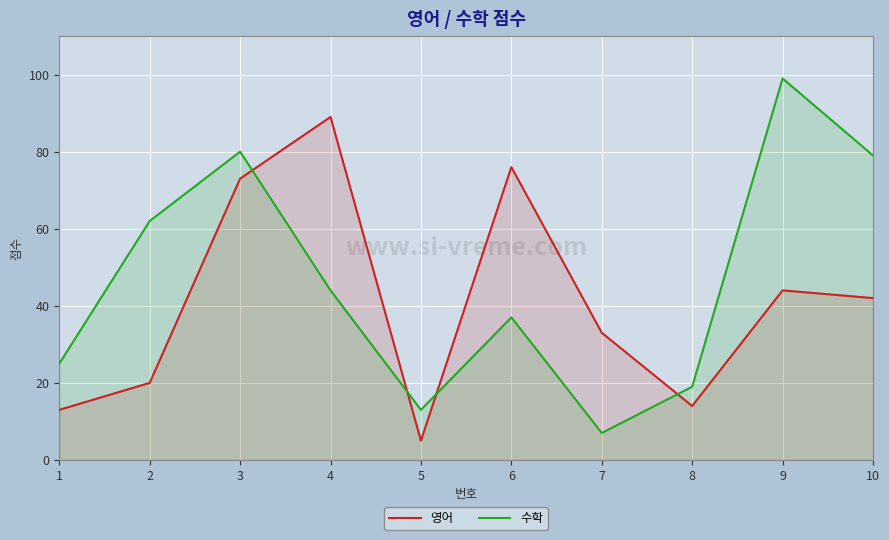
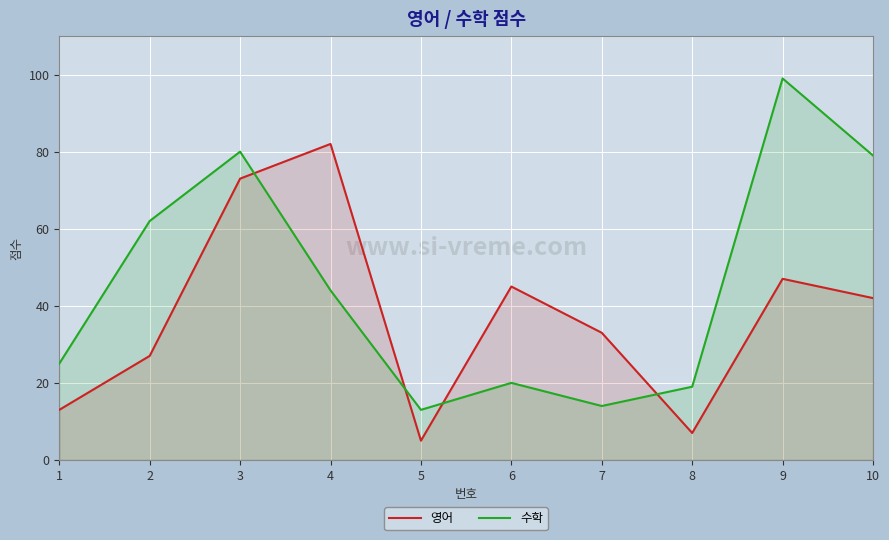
영어, 2: 20 -> 27
영어, 4: 89 -> 82
영어, 6: 76 -> 45
수학, 6: 37 -> 20
수학, 7: 7 -> 14
영어, 8: 14 -> 7
영어, 9: 44 -> 47
